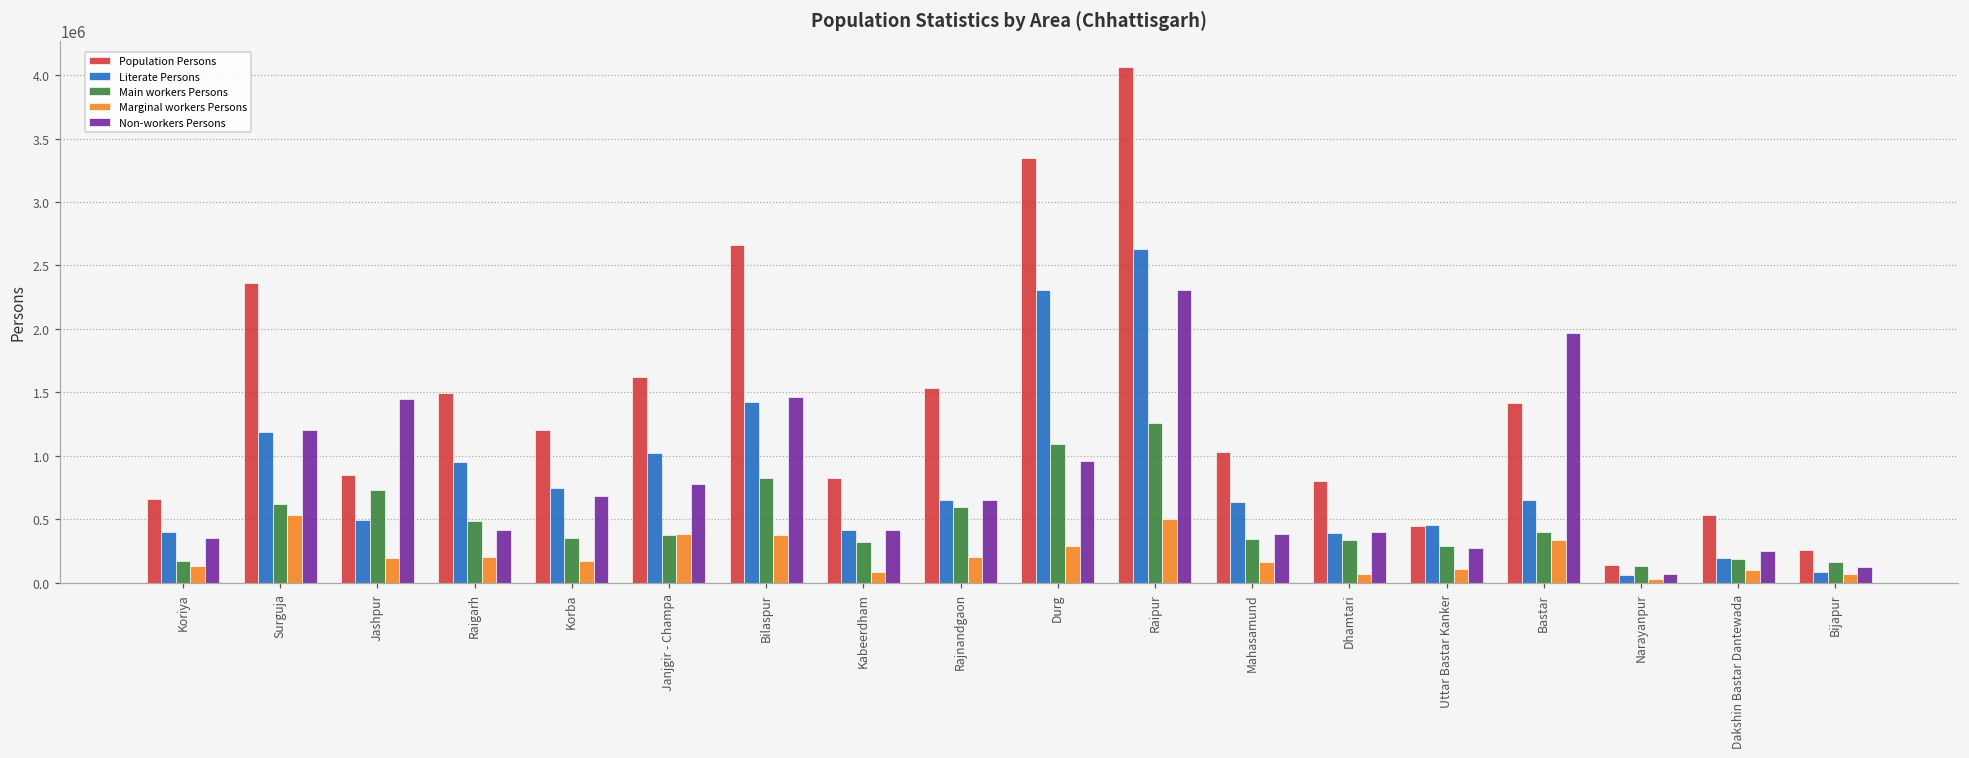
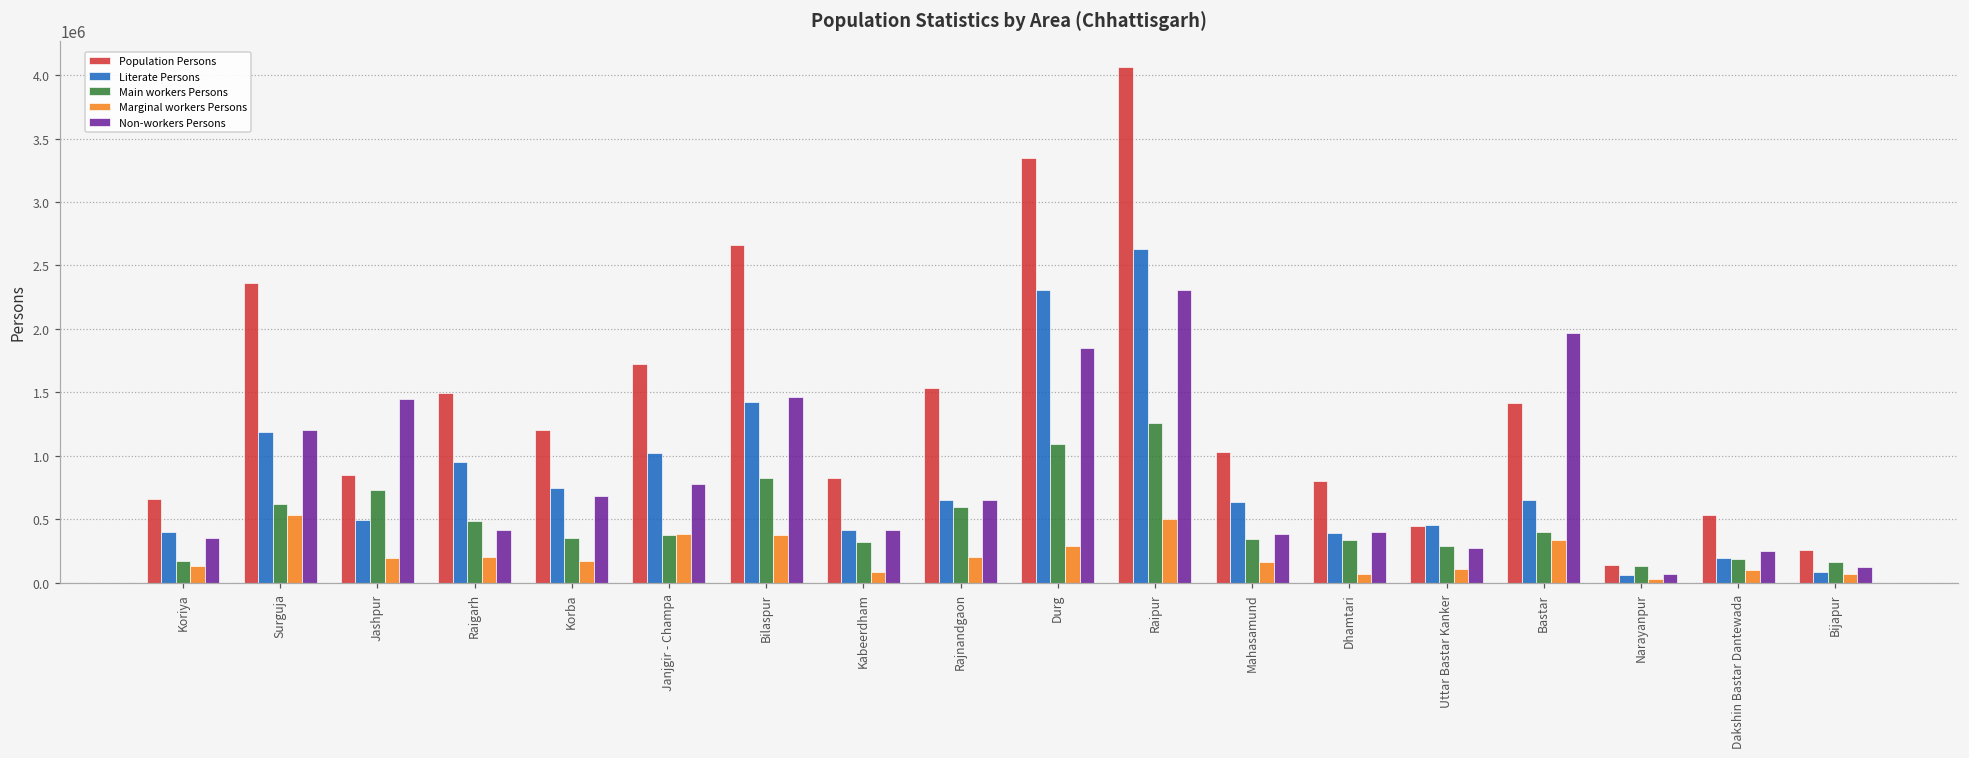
Population Persons, Janjgir - Champa: 1620000 -> 1730000
Non-workers Persons, Durg: 960000 -> 1850000
